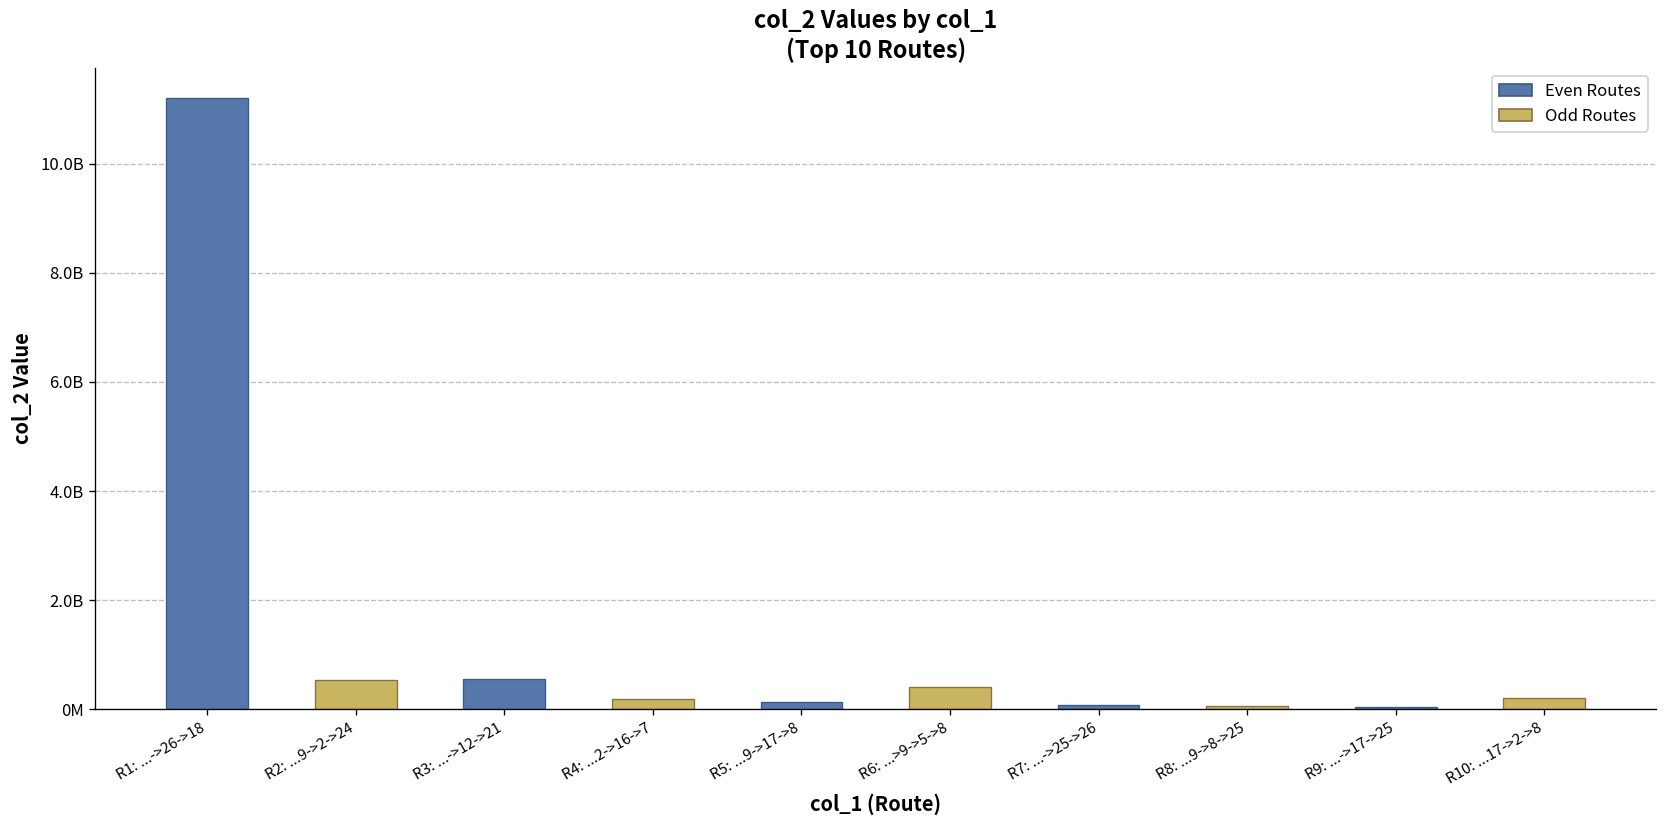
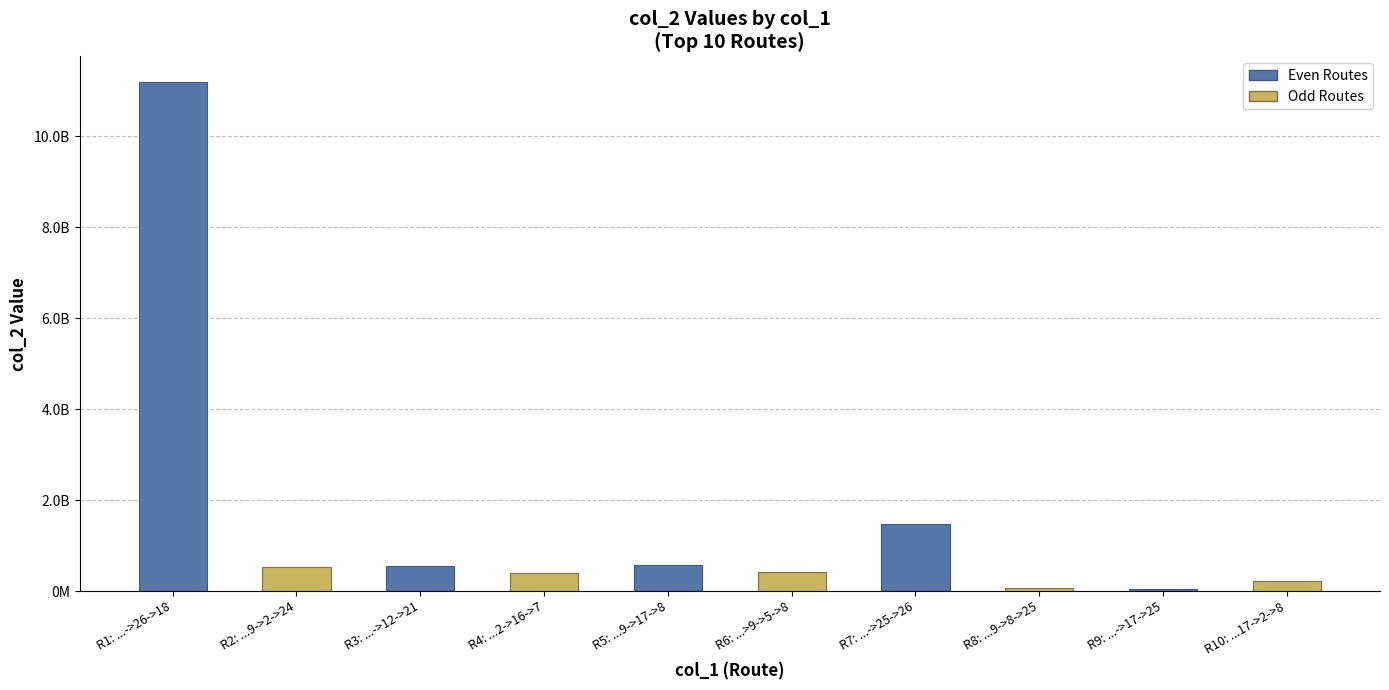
Odd Routes, R4: ...2->16->7: 200000000 -> 400000000
Even Routes, R5: ...9->17->8: 100000000 -> 600000000
Even Routes, R7: ...->25->26: 100000000 -> 1500000000
